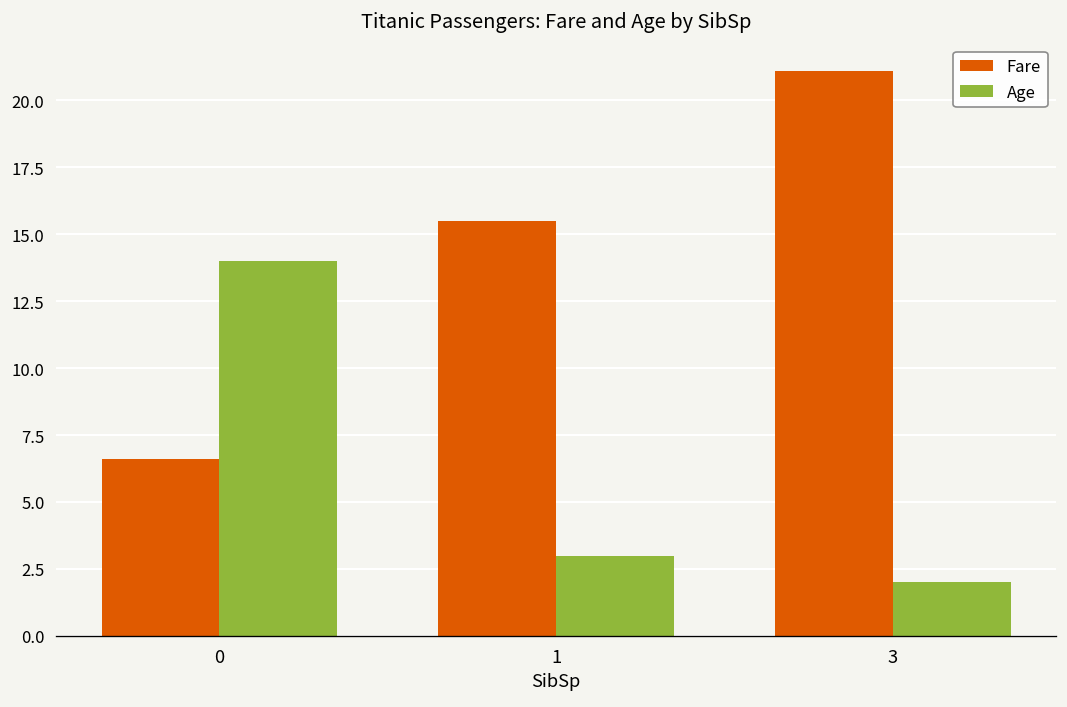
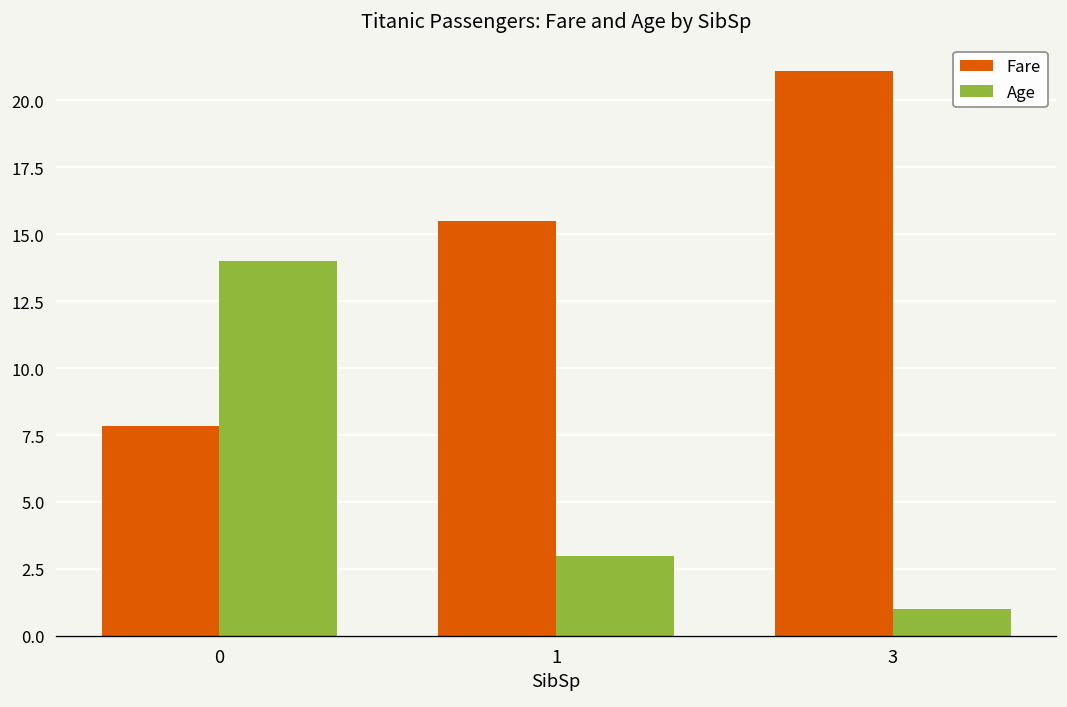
Fare, 0: 6.6 -> 7.9
Age, 3: 2 -> 1
